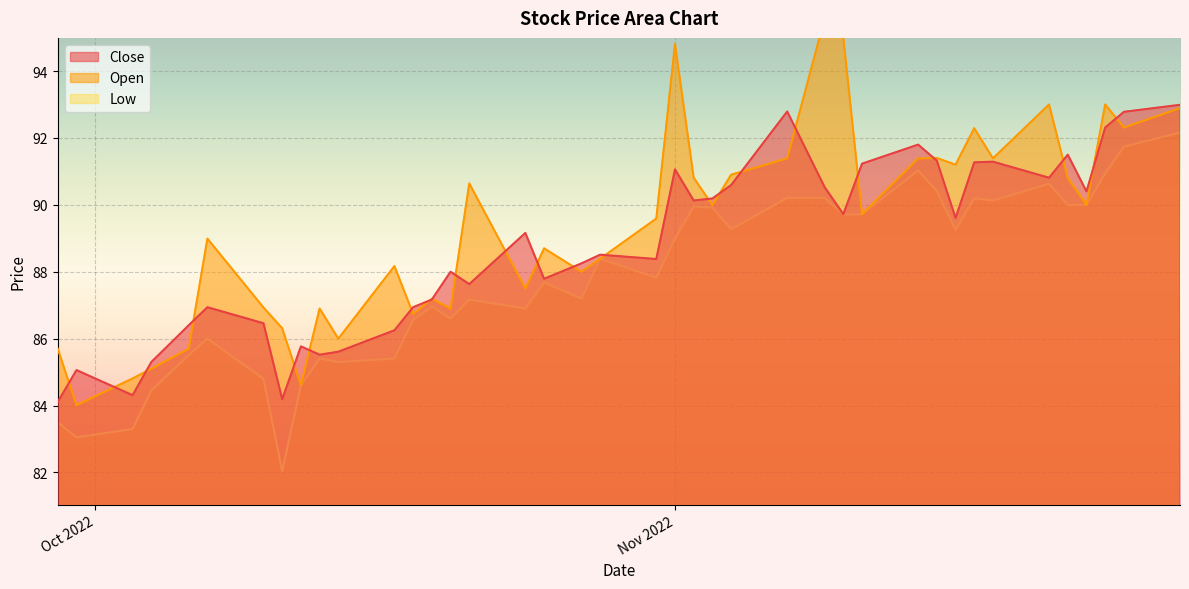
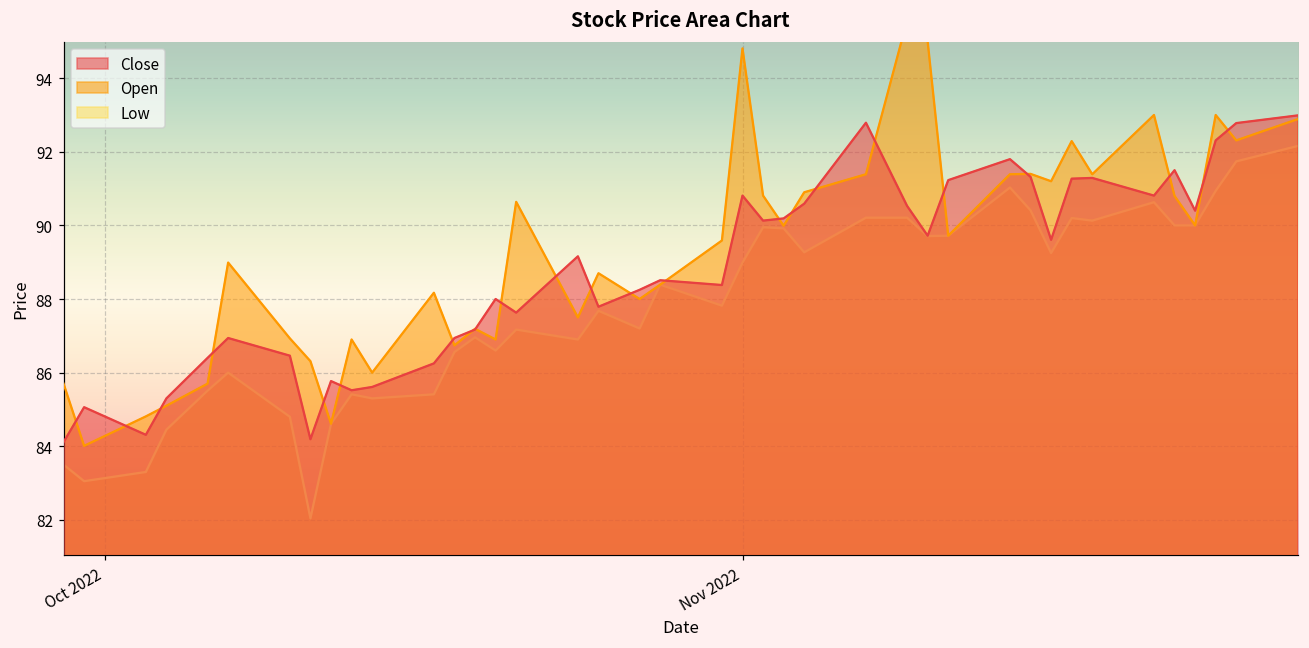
Close, Nov 2022: 91.1 -> 90.8
